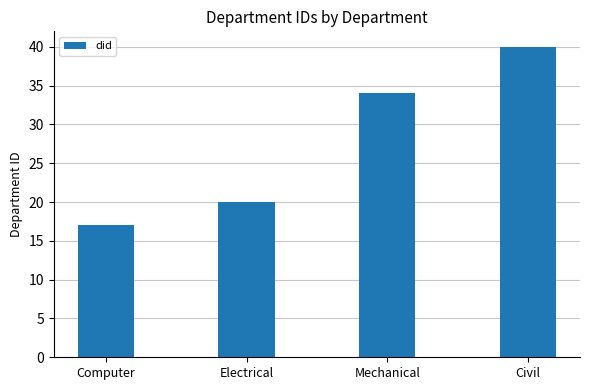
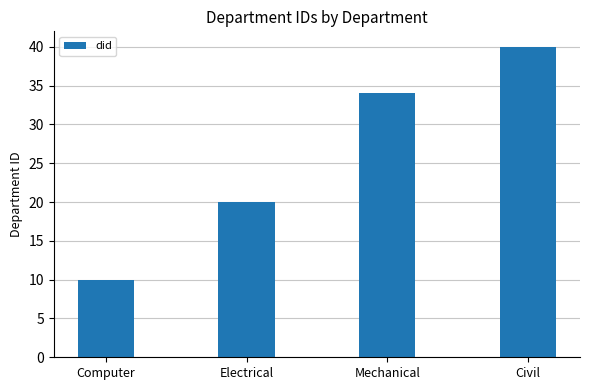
Computer: 17 -> 10
